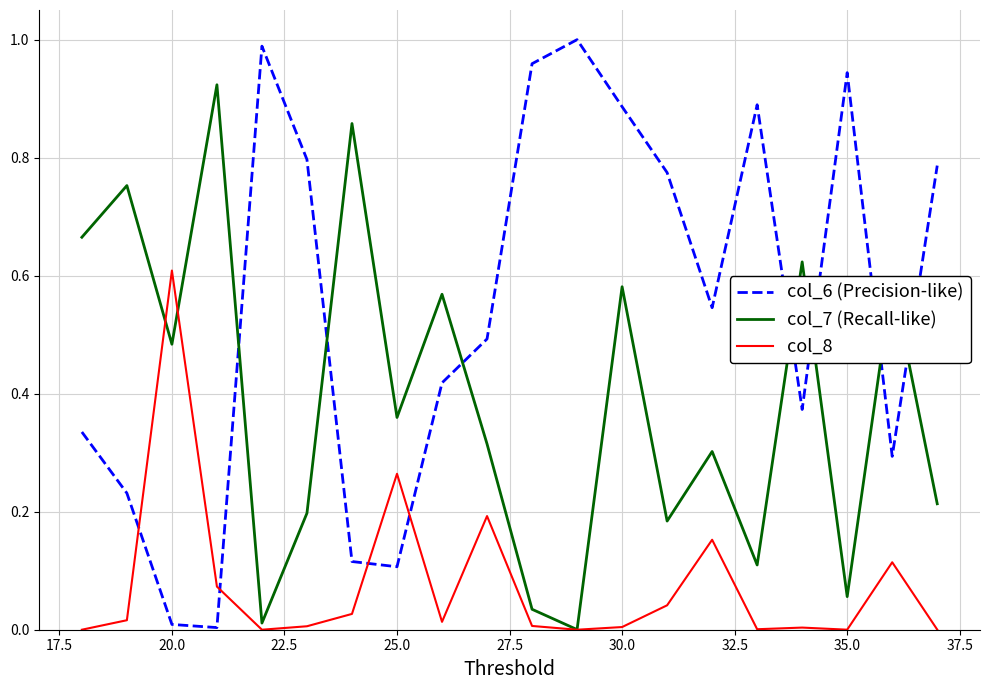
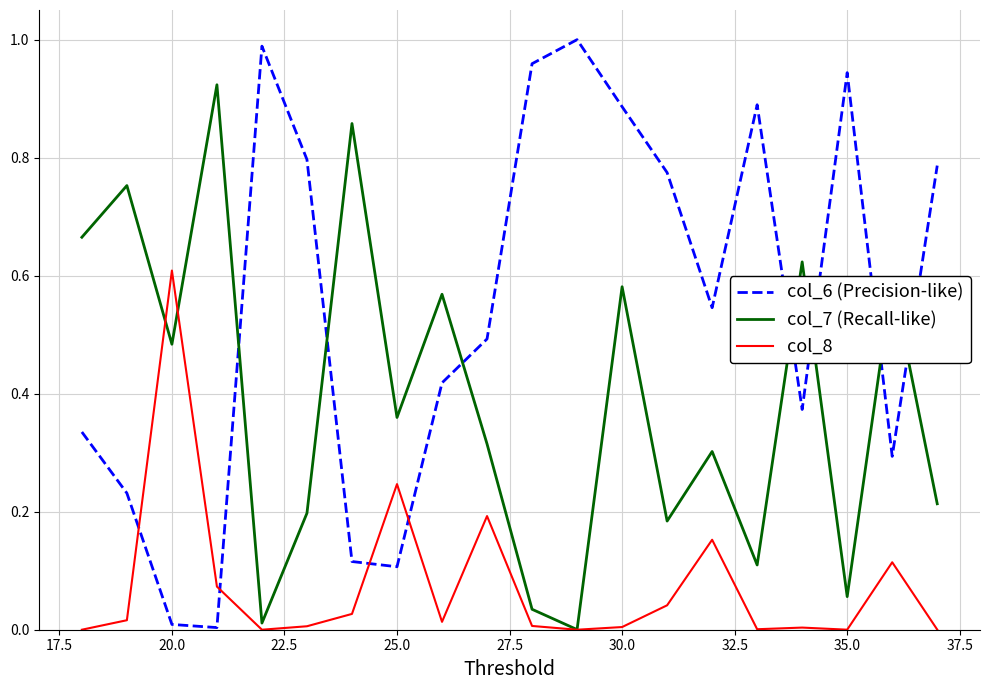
col_8, 25.0: 0.26 -> 0.25
